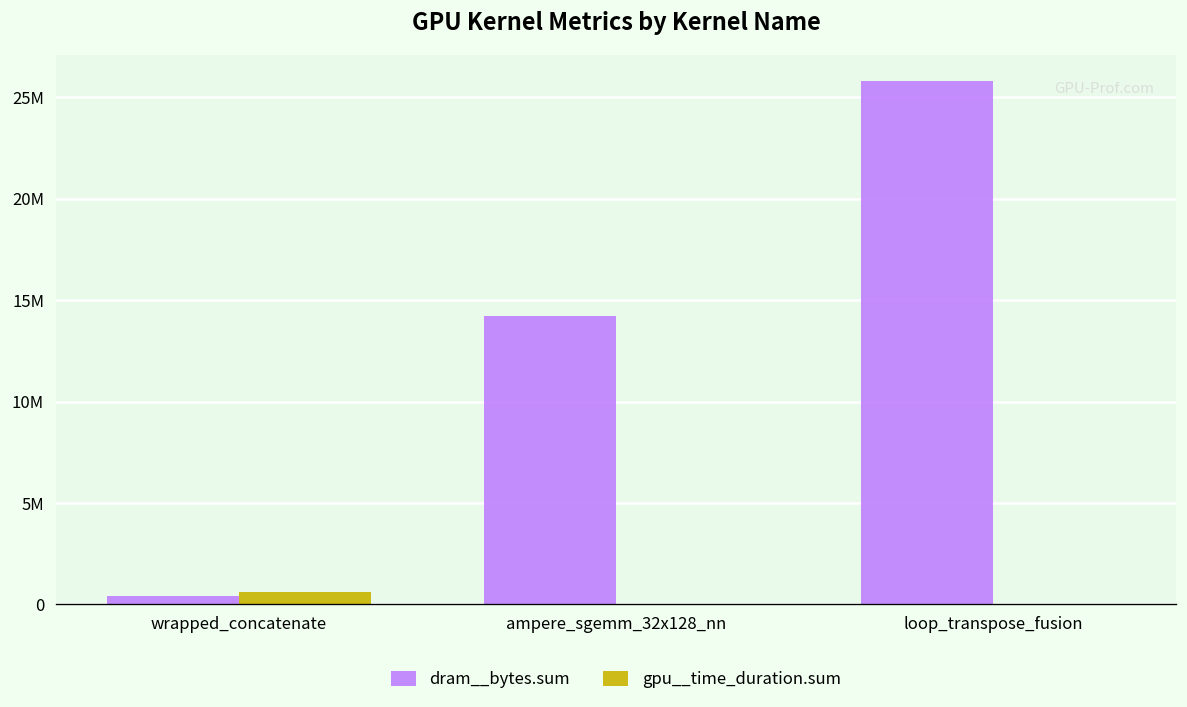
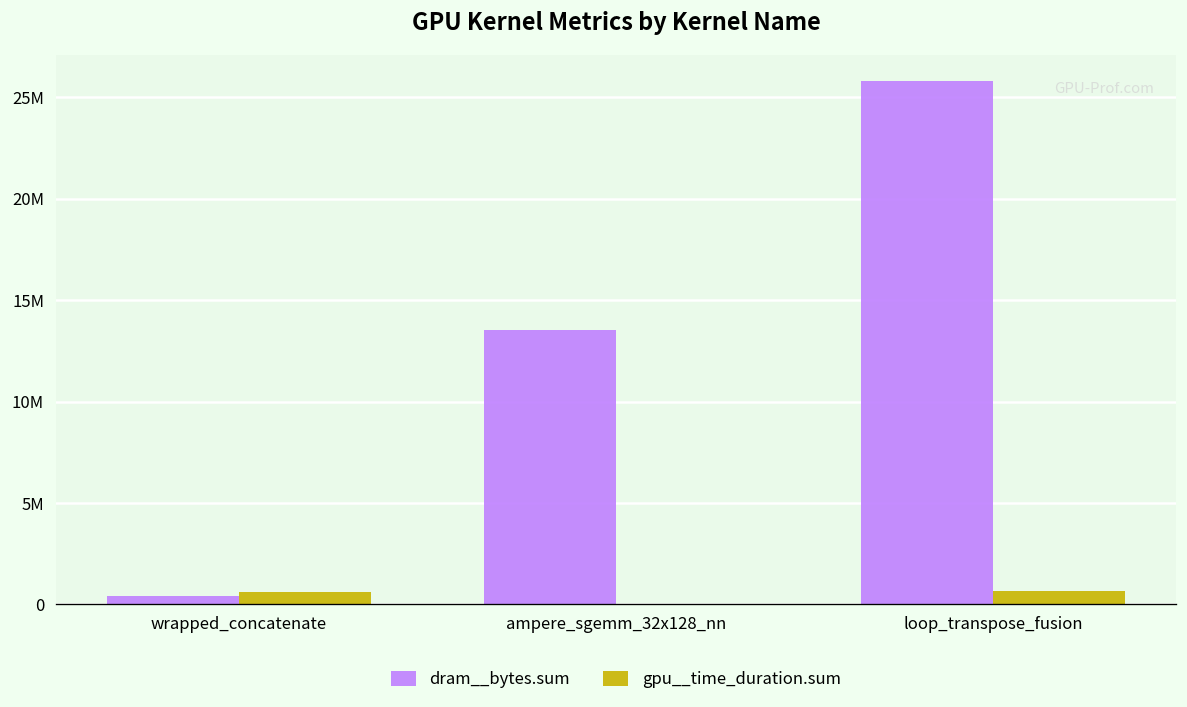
dram__bytes.sum, ampere_sgemm_32x128_nn: 14200000 -> 13500000
gpu__time_duration.sum, loop_transpose_fusion: 0 -> 600000
